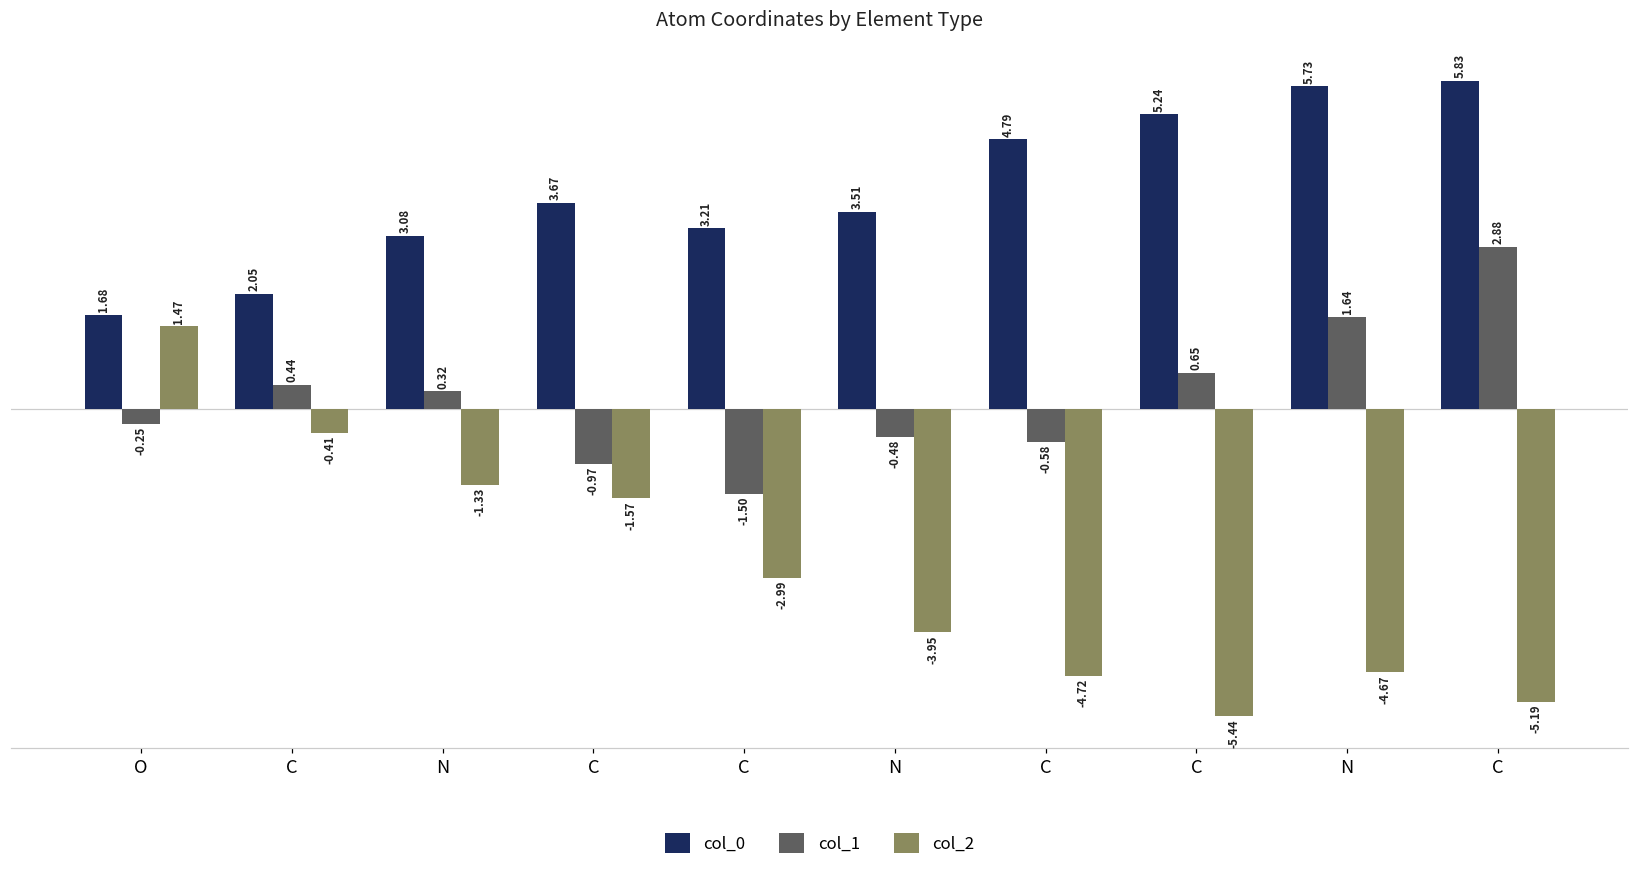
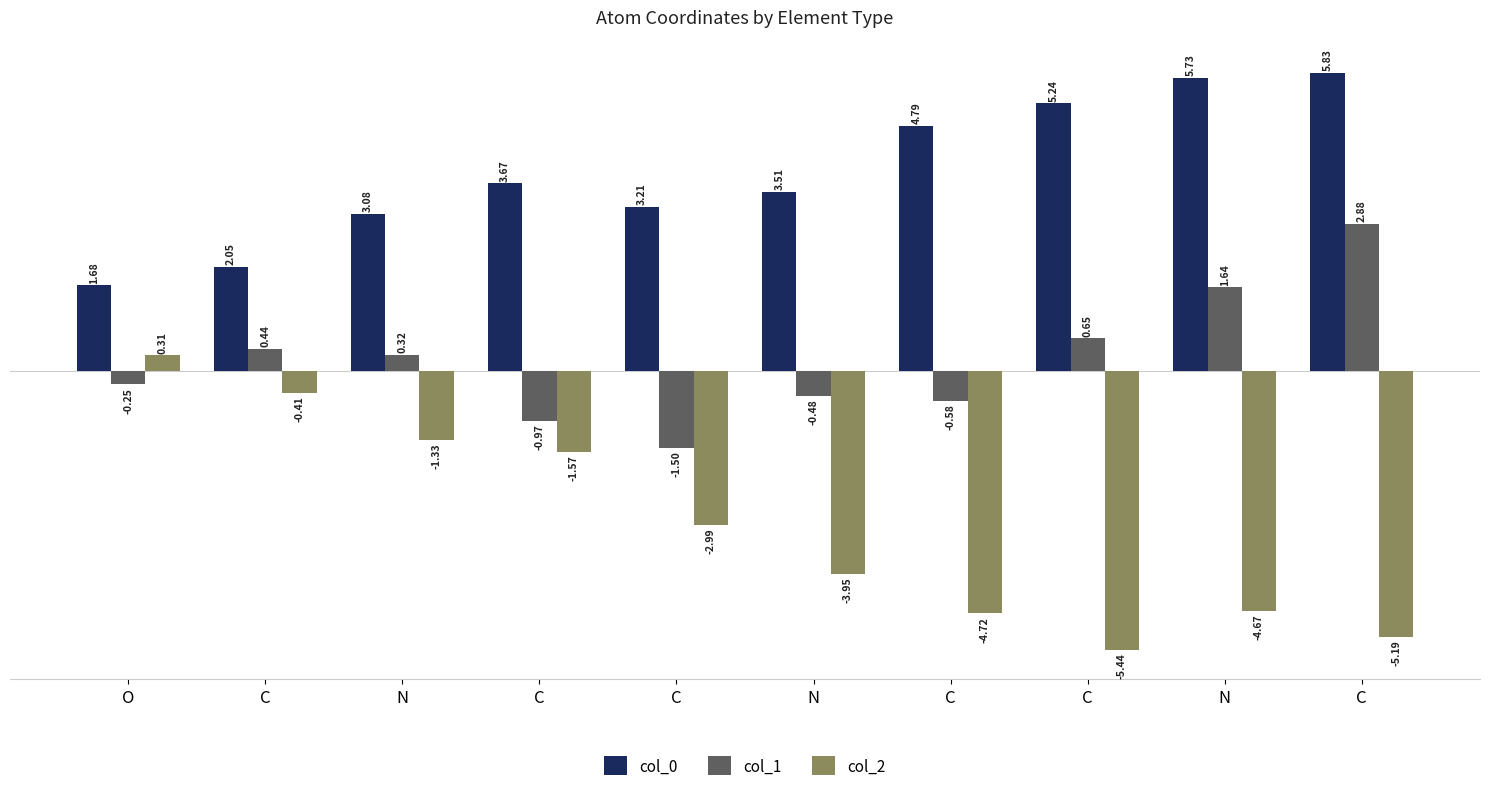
col_2, O: 1.47 -> 0.31
